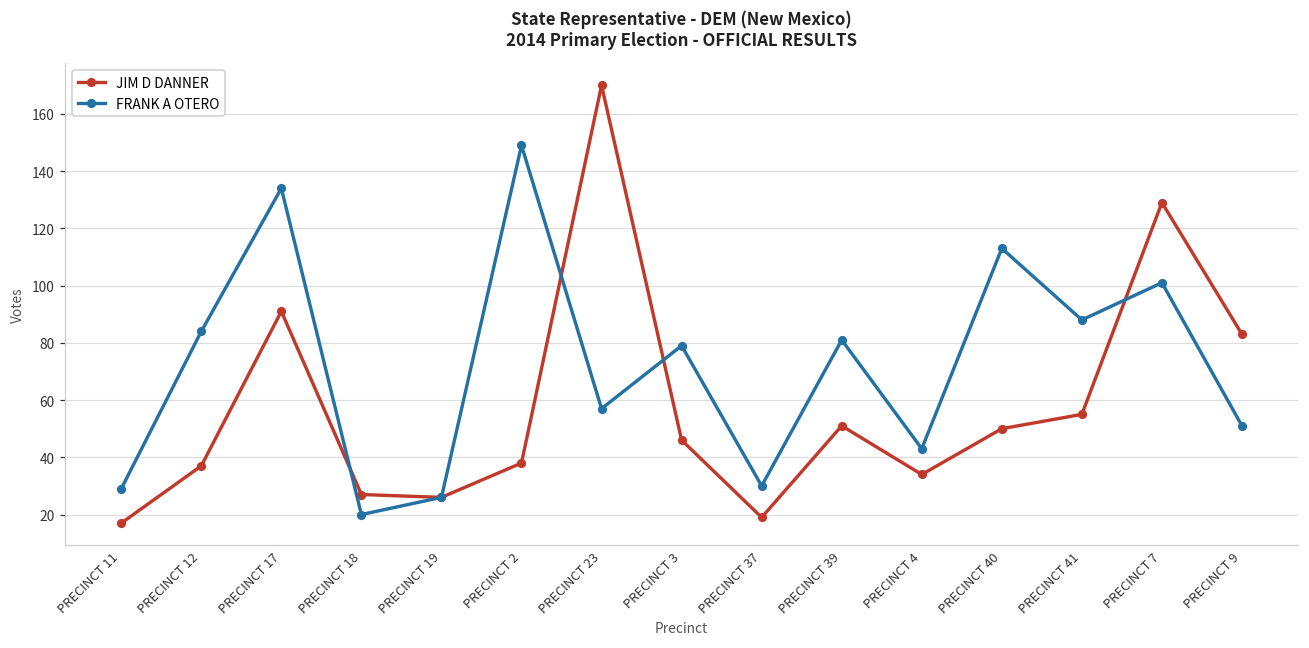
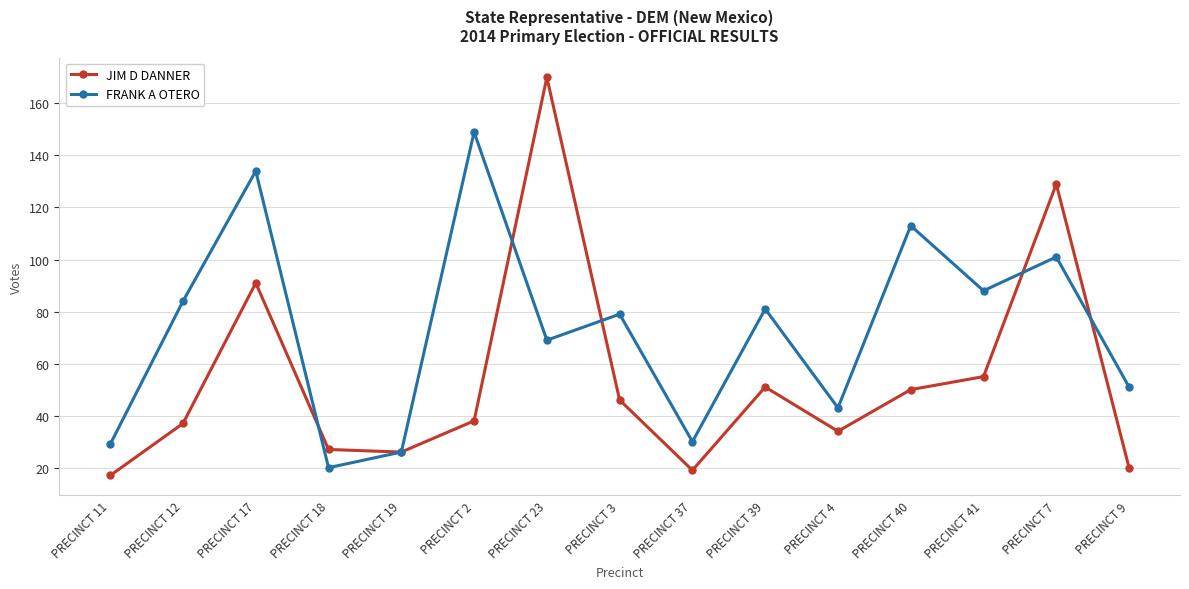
FRANK A OTERO, PRECINCT 23: 57 -> 69
JIM D DANNER, PRECINCT 9: 83 -> 20
